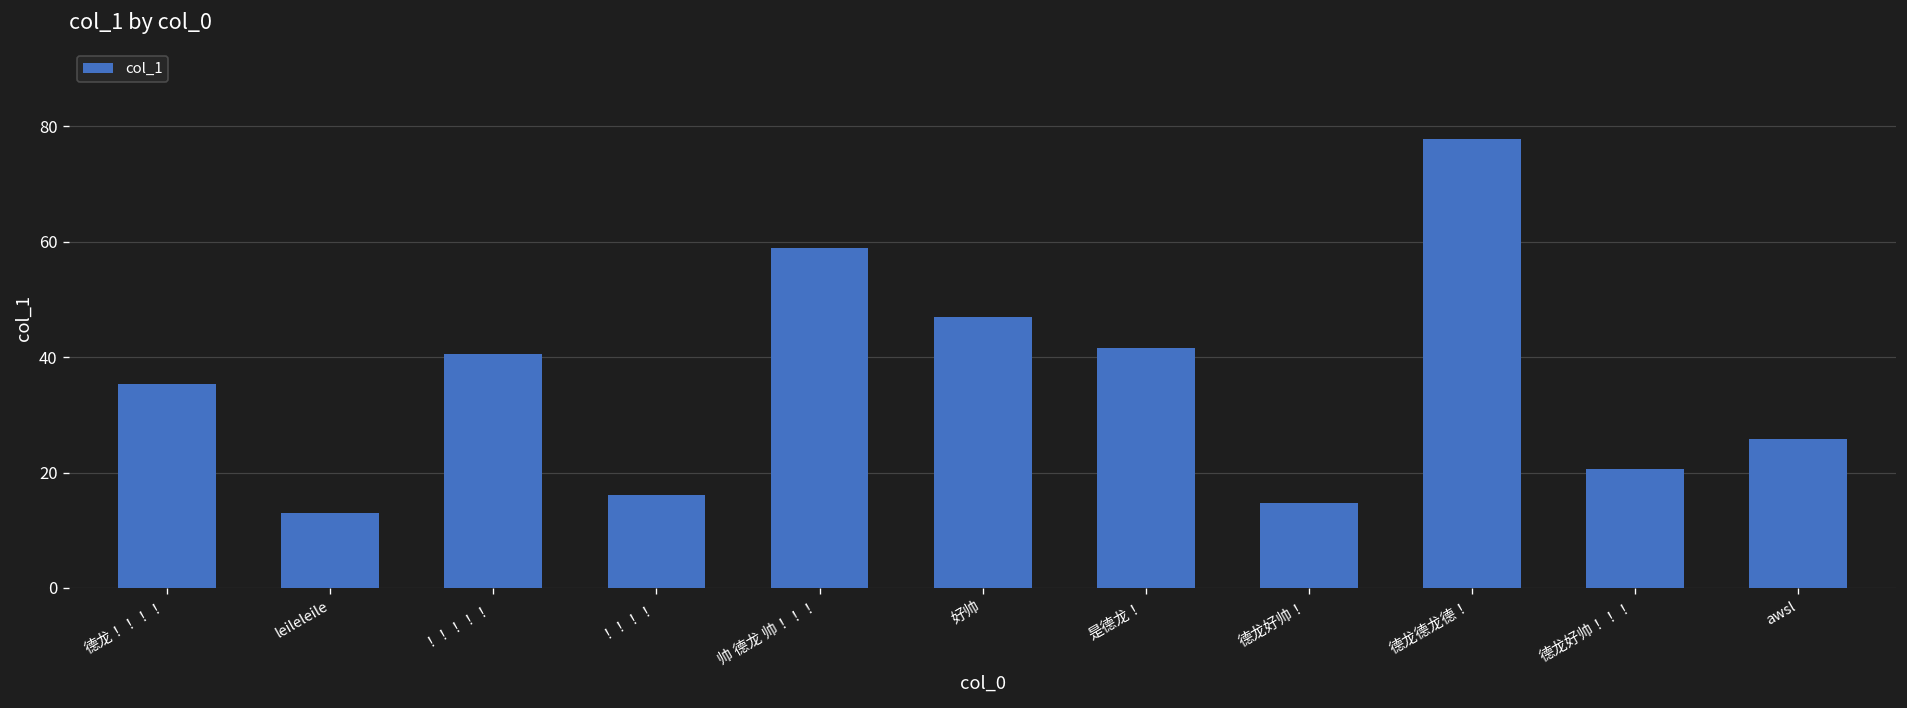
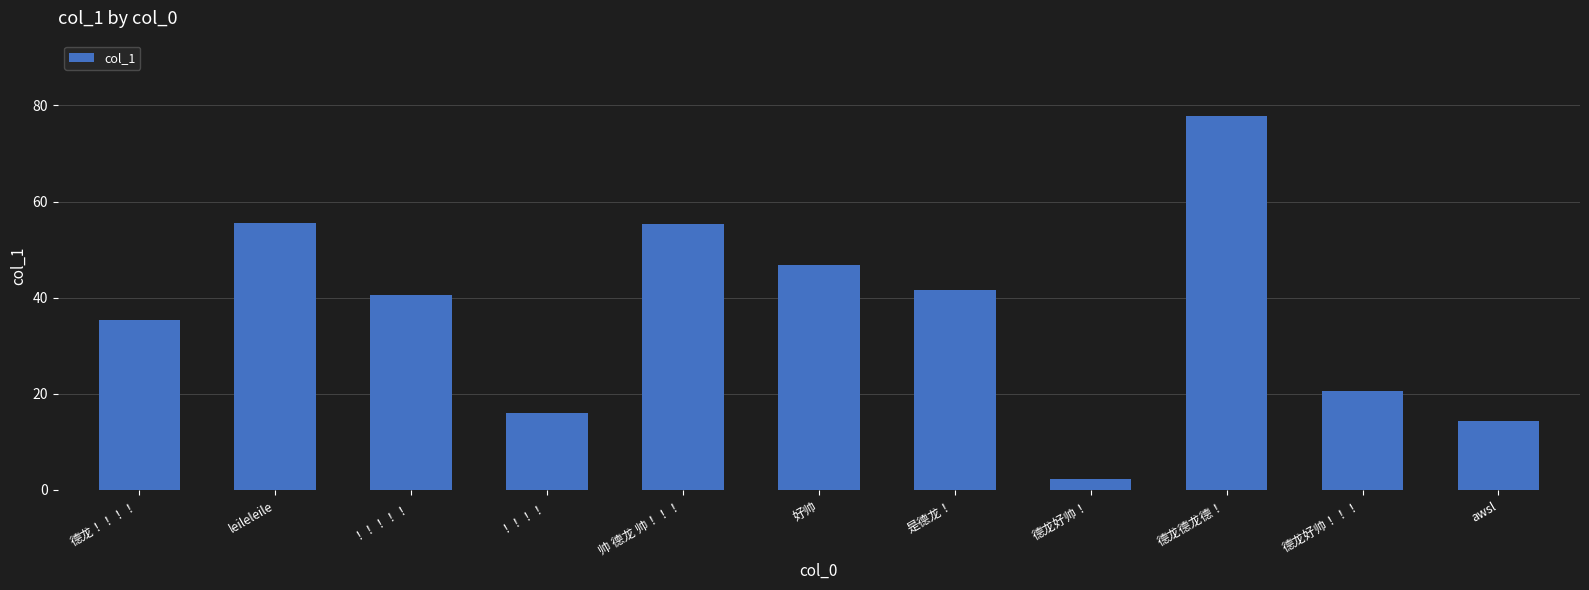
leileleile: 13 -> 56
帅 德龙 帅！！！: 59 -> 55
德龙好帅！: 15 -> 2
awsl: 26 -> 14
